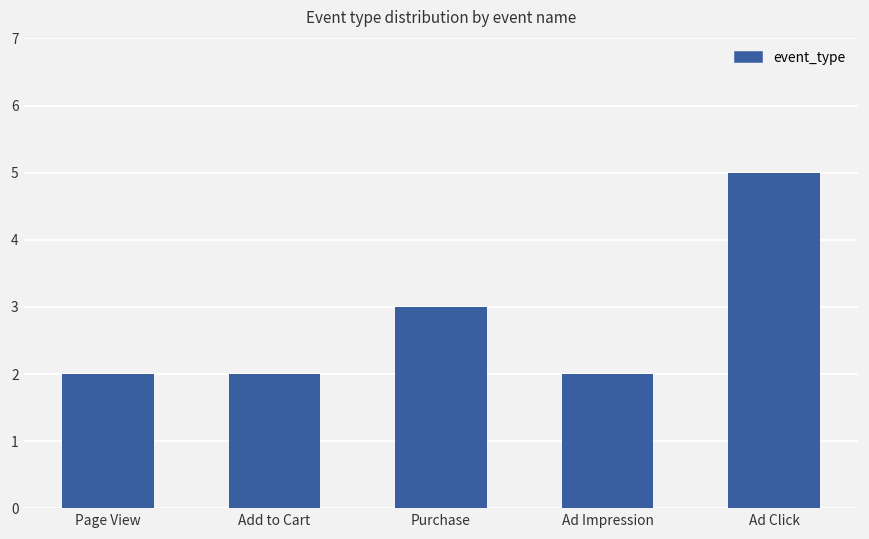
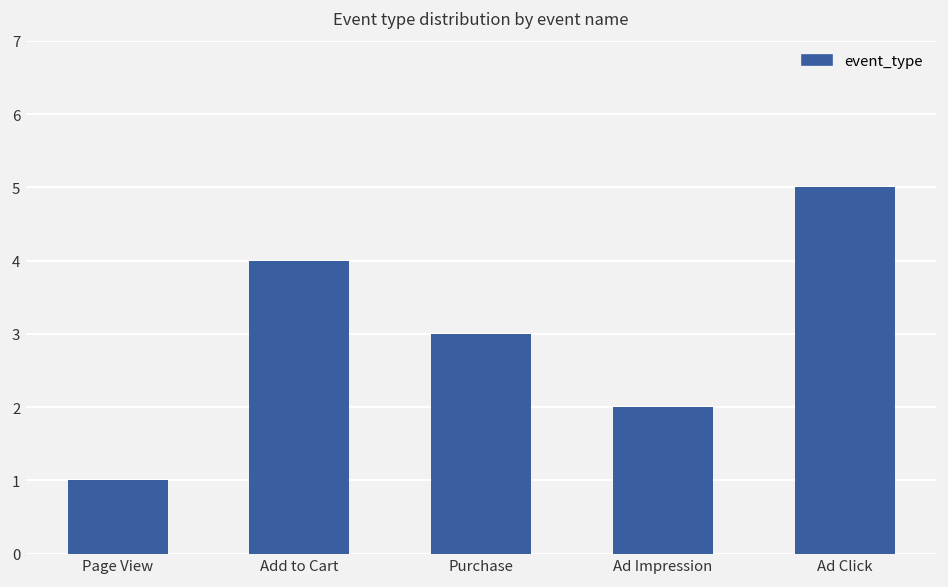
Page View: 2 -> 1
Add to Cart: 2 -> 4
